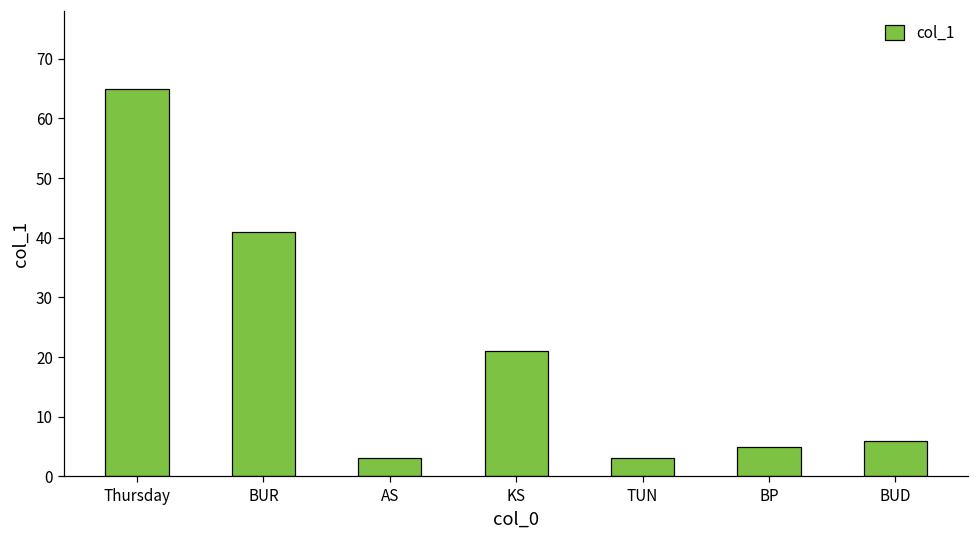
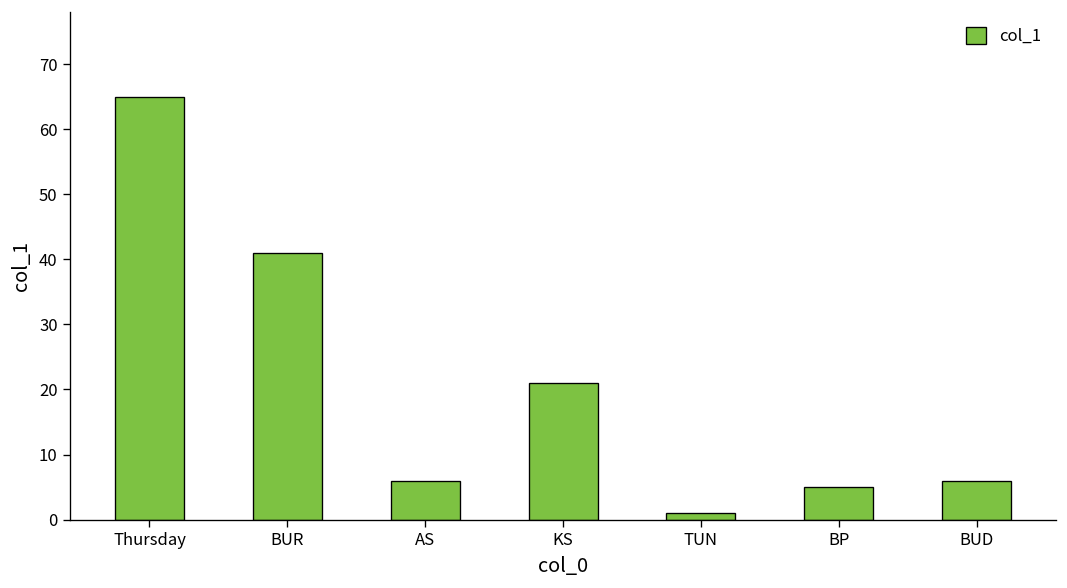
AS: 3 -> 6
TUN: 3 -> 1
